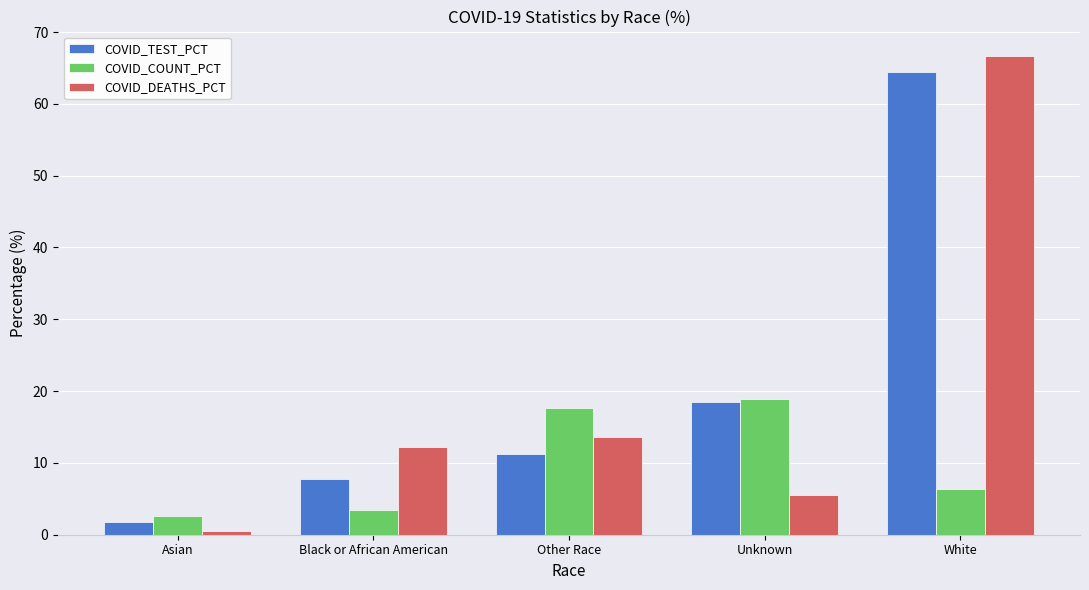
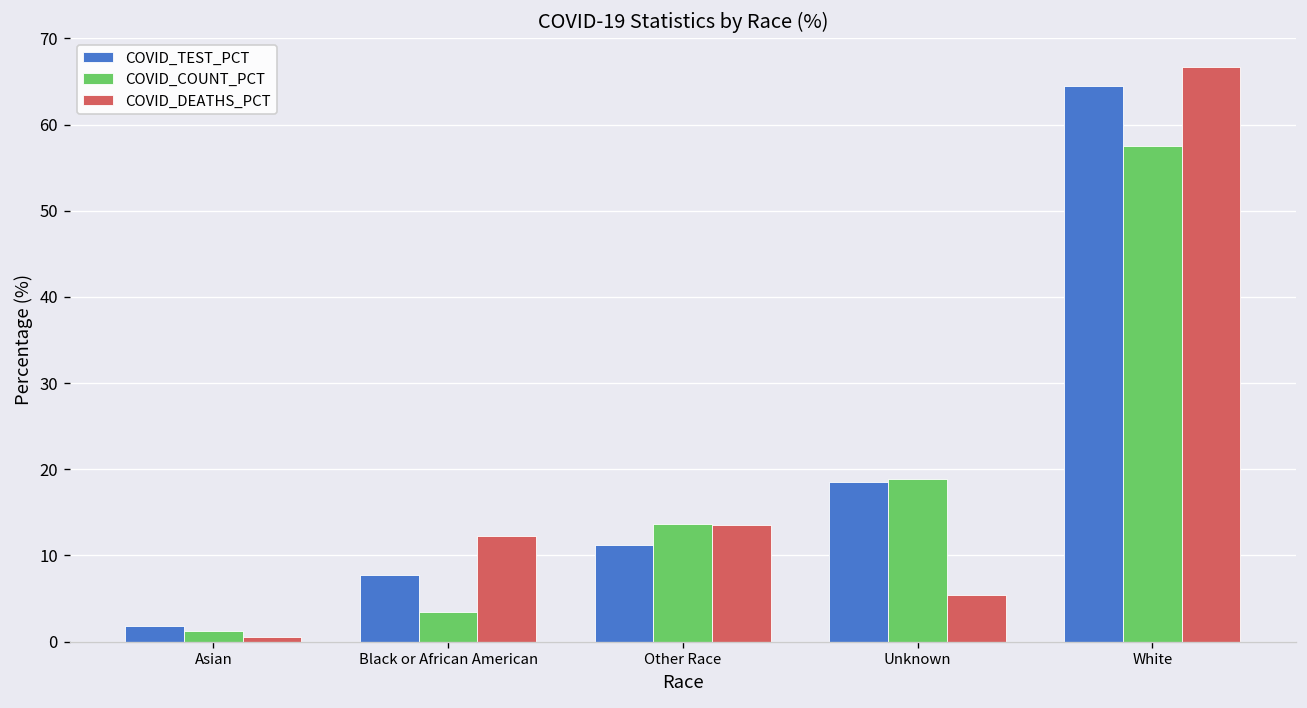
COVID_COUNT_PCT, Asian: 3 -> 1
COVID_COUNT_PCT, Other Race: 18 -> 14
COVID_COUNT_PCT, White: 6 -> 57
